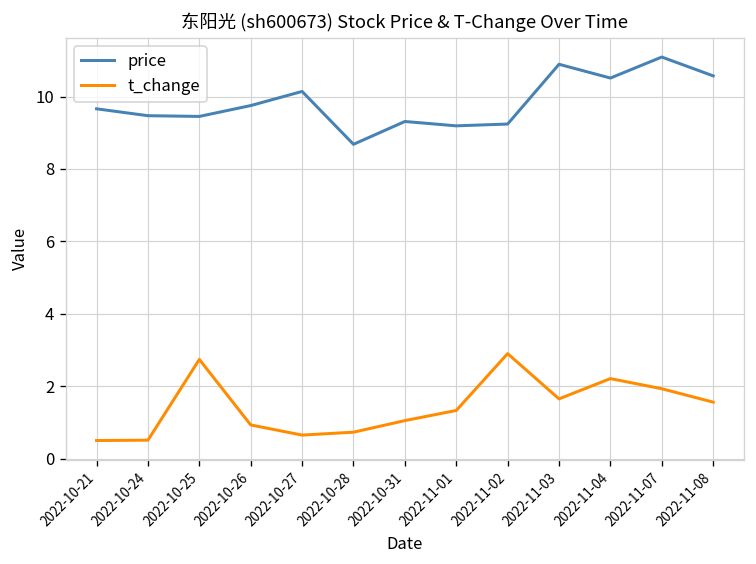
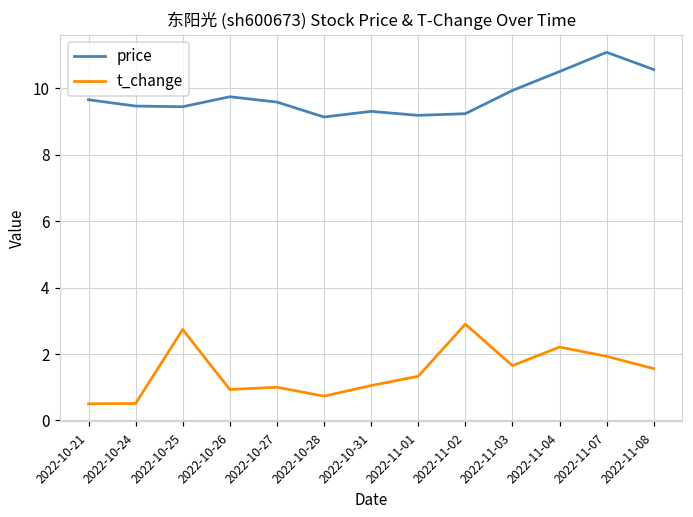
price, 2022-10-27: 10.1 -> 9.6
t_change, 2022-10-27: 0.7 -> 1.0
price, 2022-10-28: 8.7 -> 9.1
price, 2022-11-03: 10.9 -> 9.9
